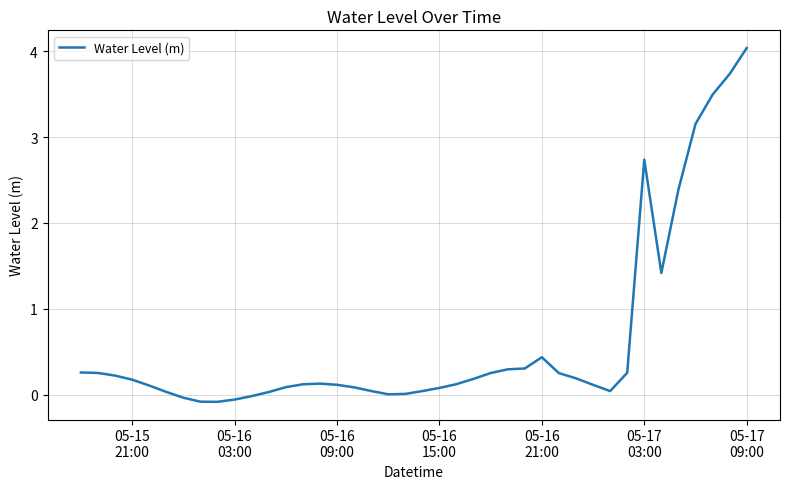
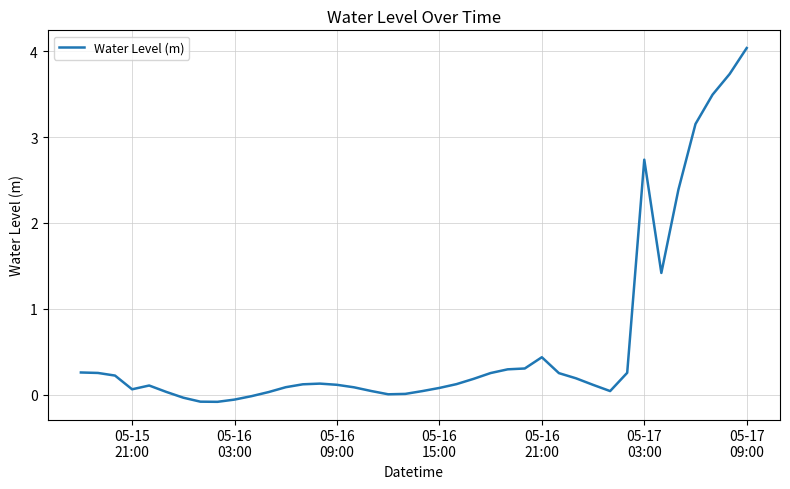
05-15 21:00: 0.2 -> 0.1
